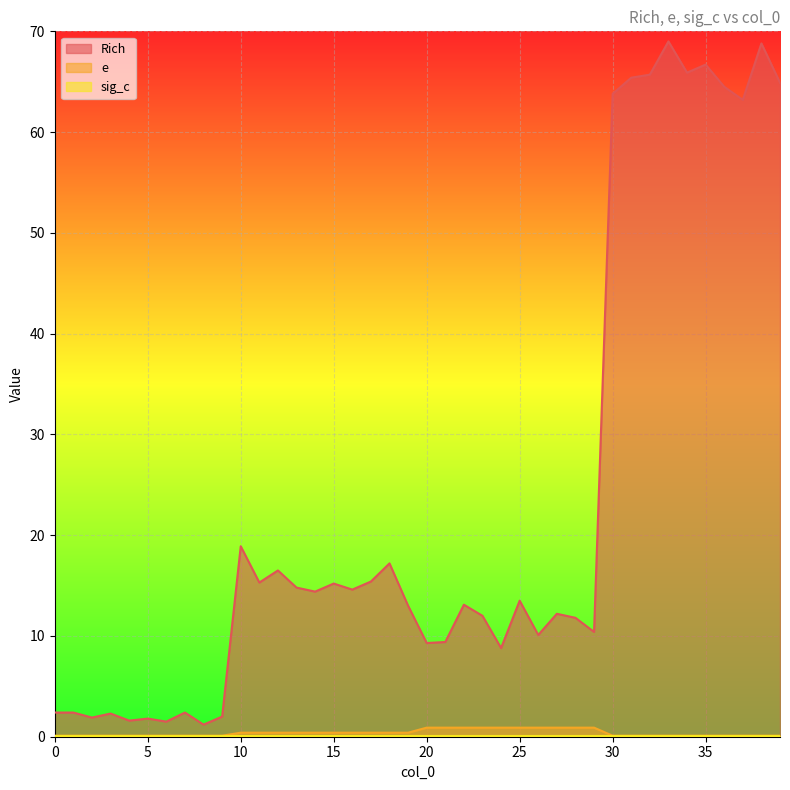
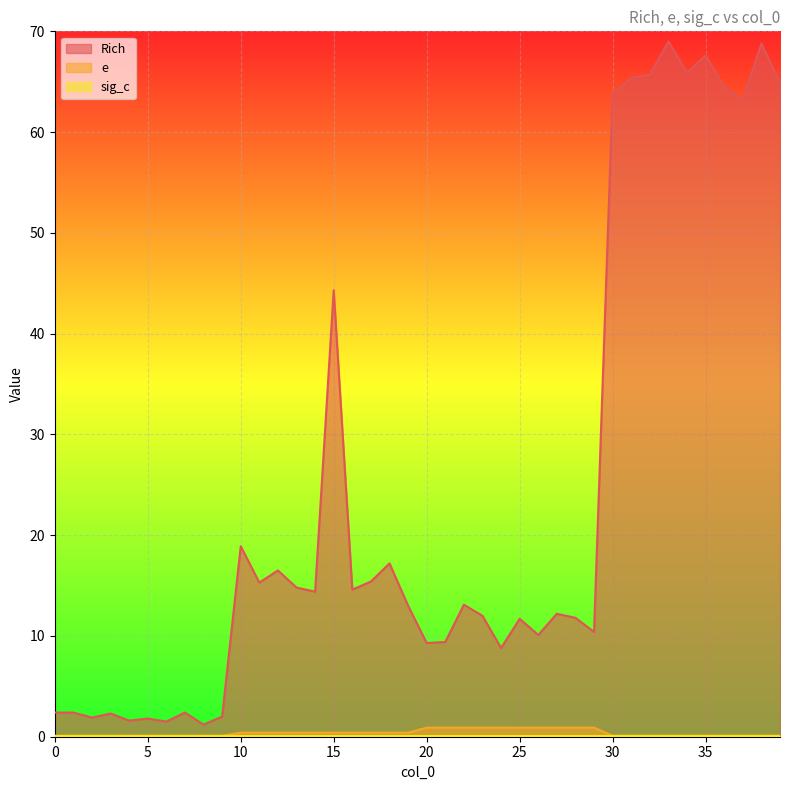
Rich, 15: 15.2 -> 44.3
Rich, 25: 13.5 -> 11.7
Rich, 35: 66.7 -> 67.6
